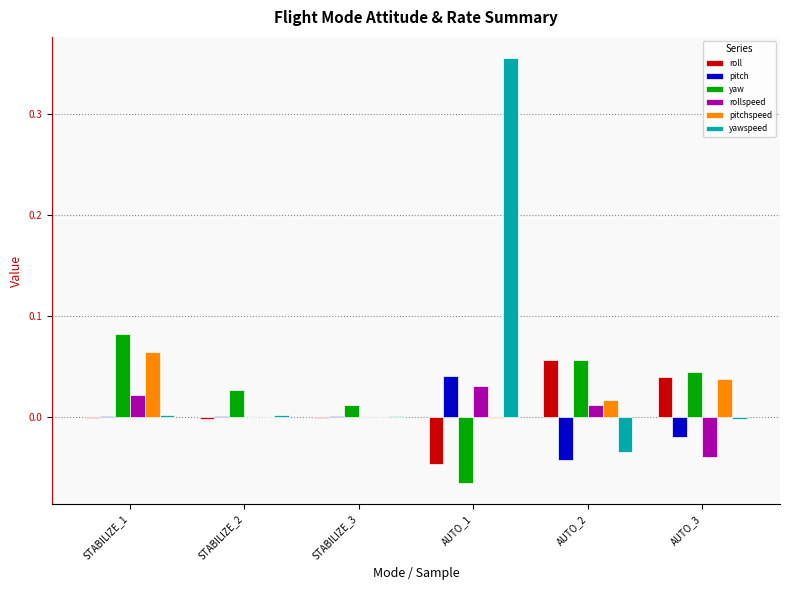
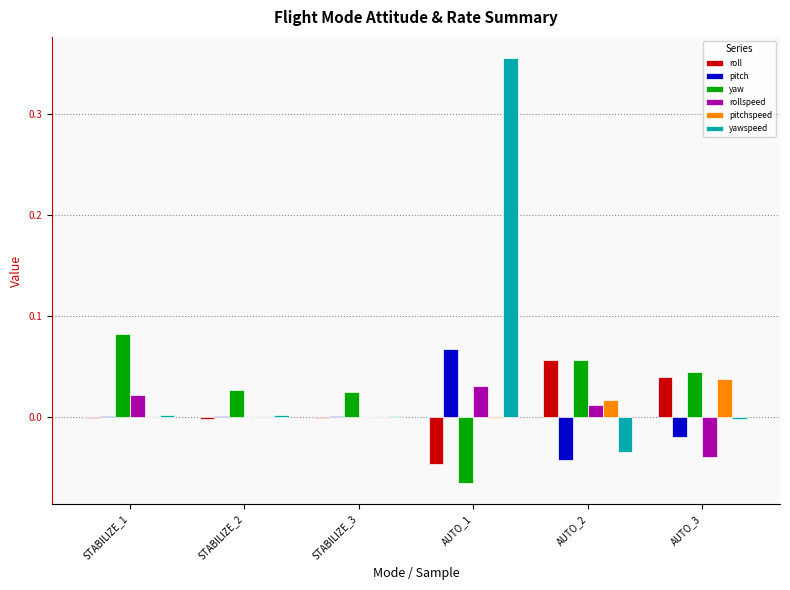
pitchspeed, STABILIZE_1: 0.064 -> 0.000
yaw, STABILIZE_3: 0.012 -> 0.025
pitch, AUTO_1: 0.040 -> 0.067
